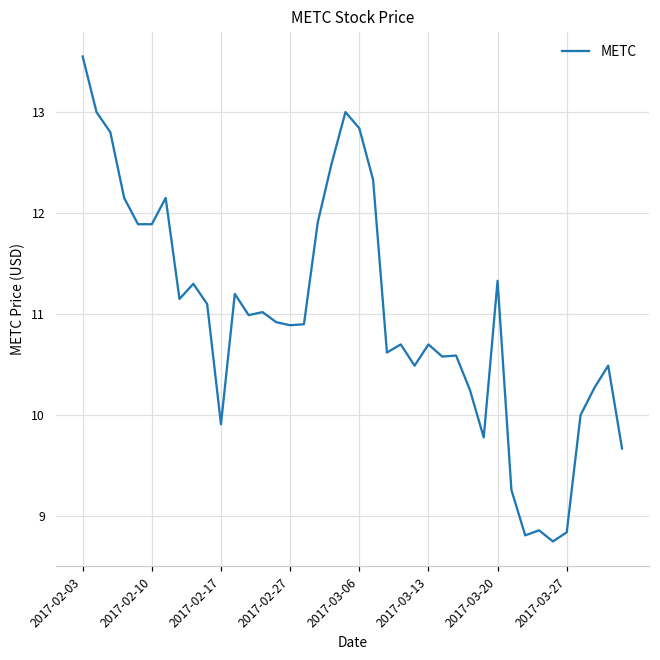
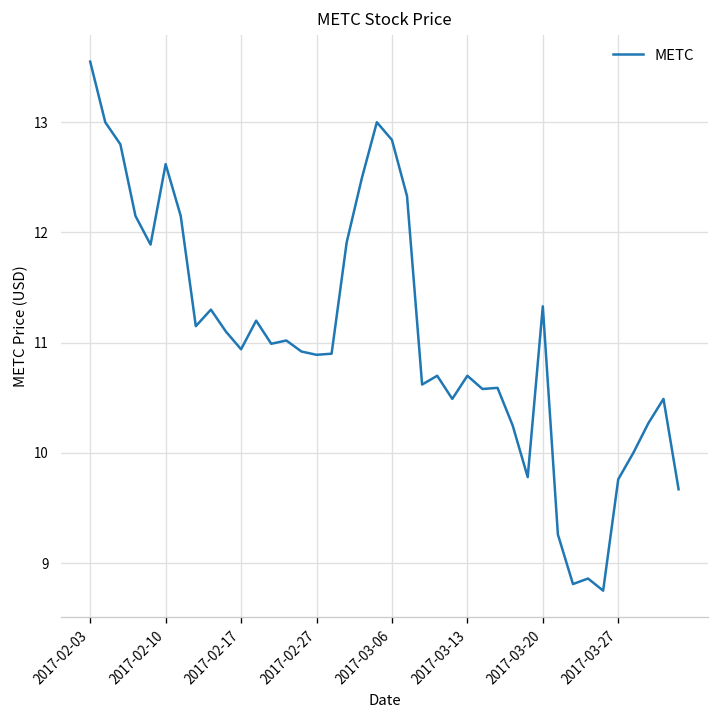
2017-02-10: 11.9 -> 12.6
2017-02-17: 9.9 -> 10.9
2017-03-27: 8.8 -> 9.8
